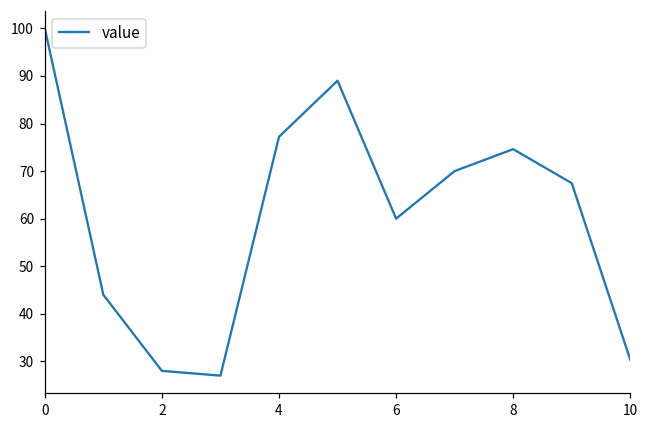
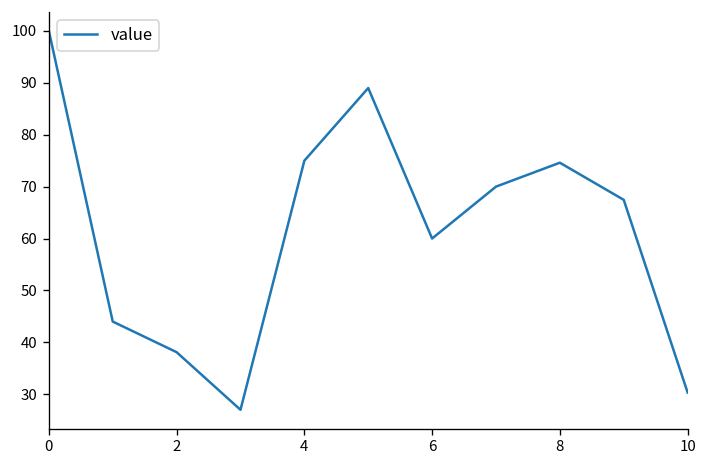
2: 28 -> 38
4: 77 -> 75
